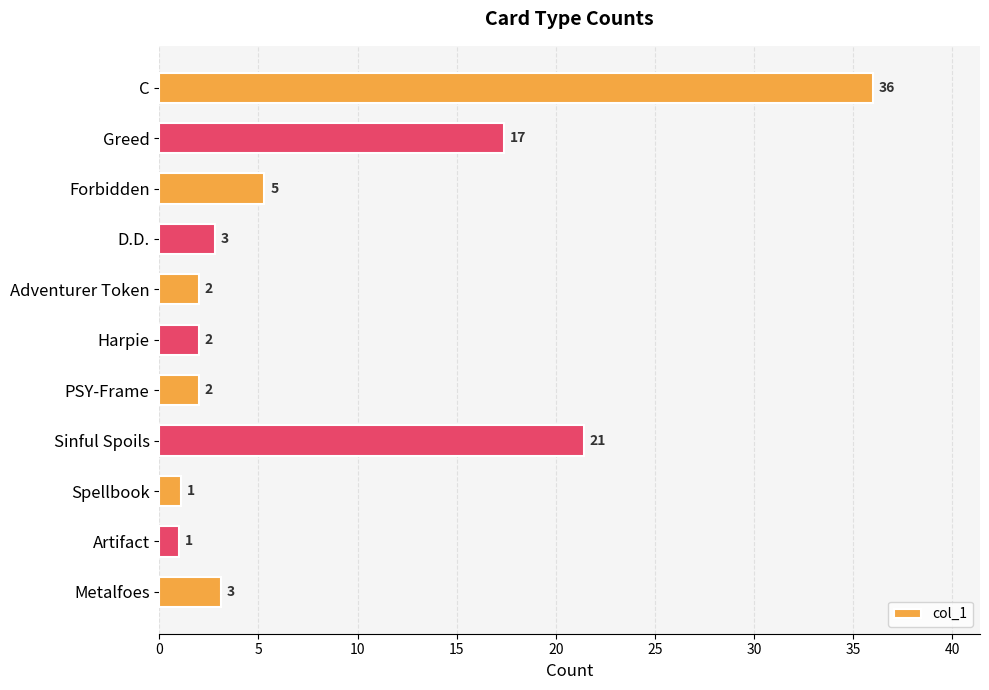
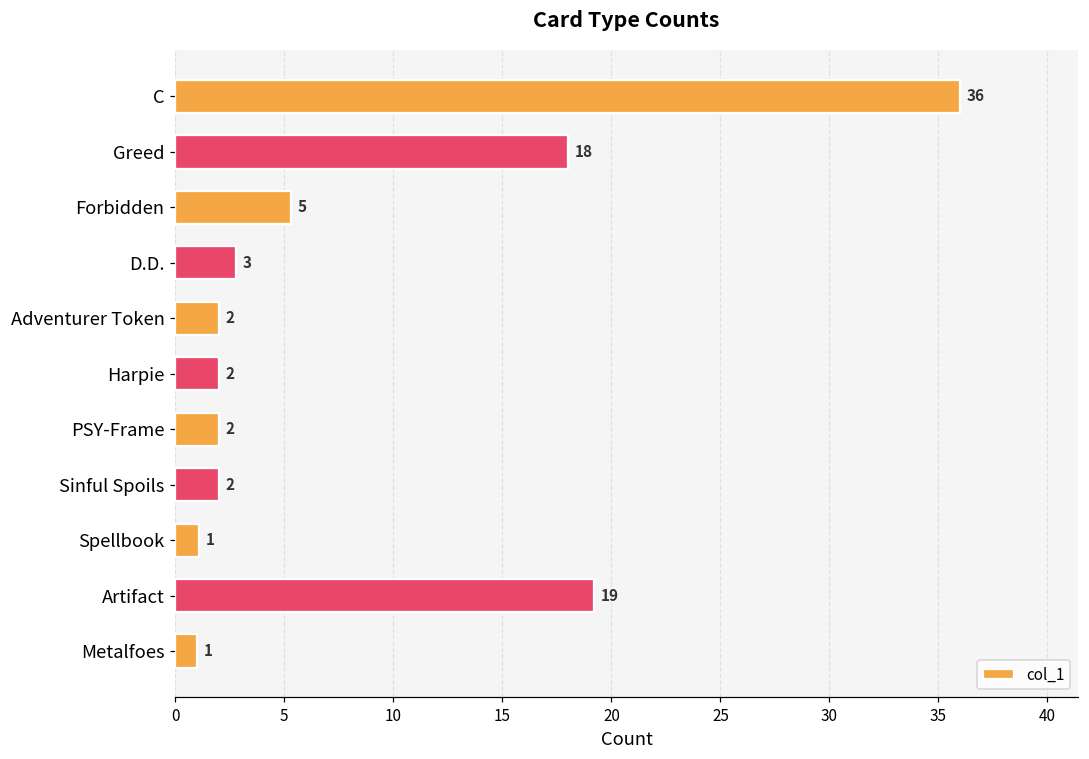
Greed: 17 -> 18
Sinful Spoils: 21 -> 2
Artifact: 1 -> 19
Metalfoes: 3 -> 1
